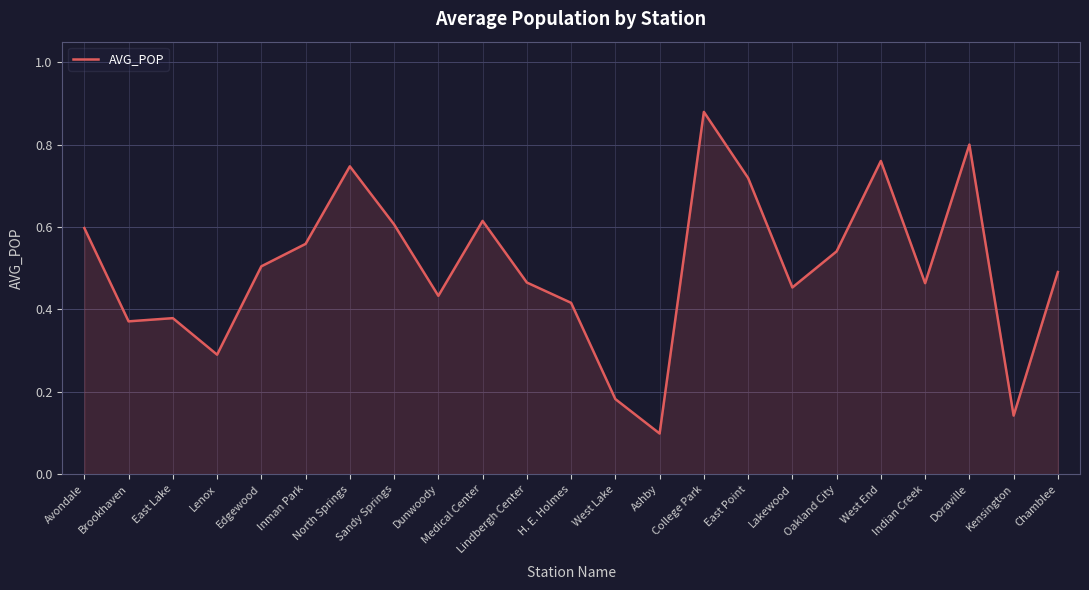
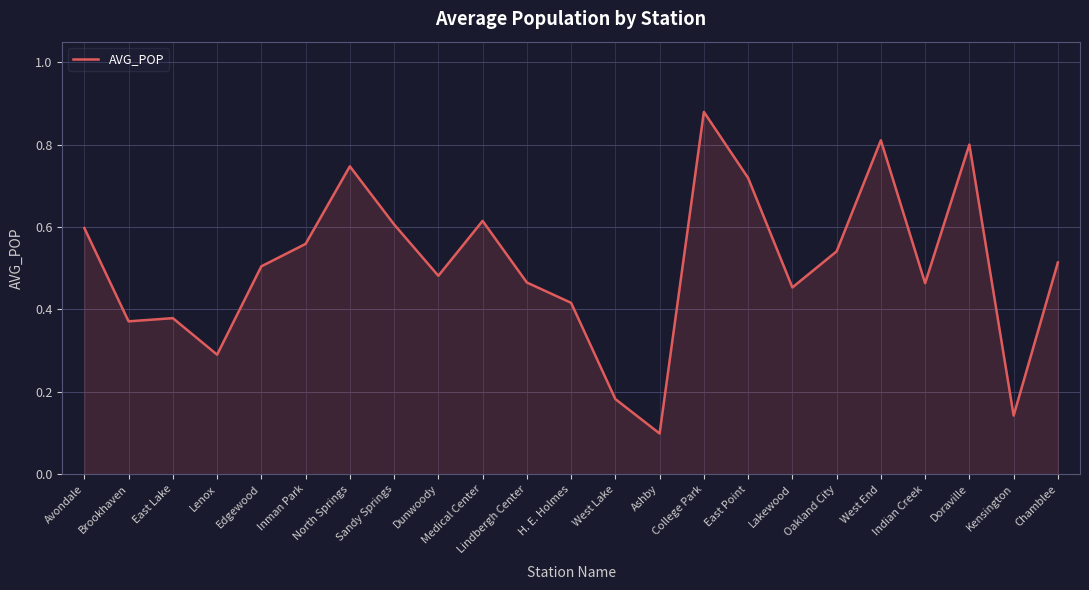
Dunwoody: 0.43 -> 0.48
West End: 0.76 -> 0.81
Chamblee: 0.49 -> 0.51
